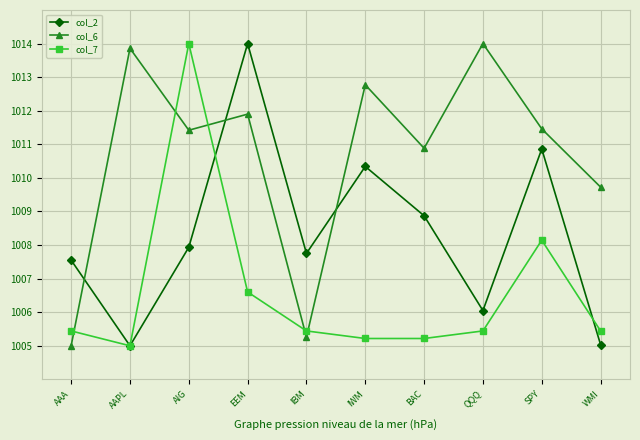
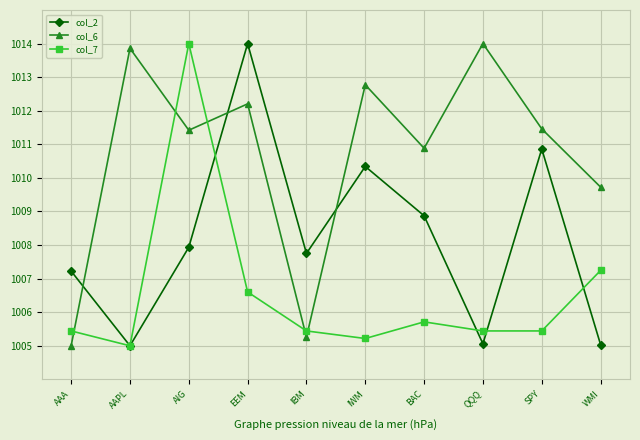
col_2, AAA: 1007.6 -> 1007.2
col_6, EEM: 1011.9 -> 1012.2
col_7, BAC: 1005.2 -> 1005.7
col_2, QQQ: 1006.0 -> 1005.1
col_7, SPY: 1008.1 -> 1005.4
col_7, WMI: 1005.4 -> 1007.2
